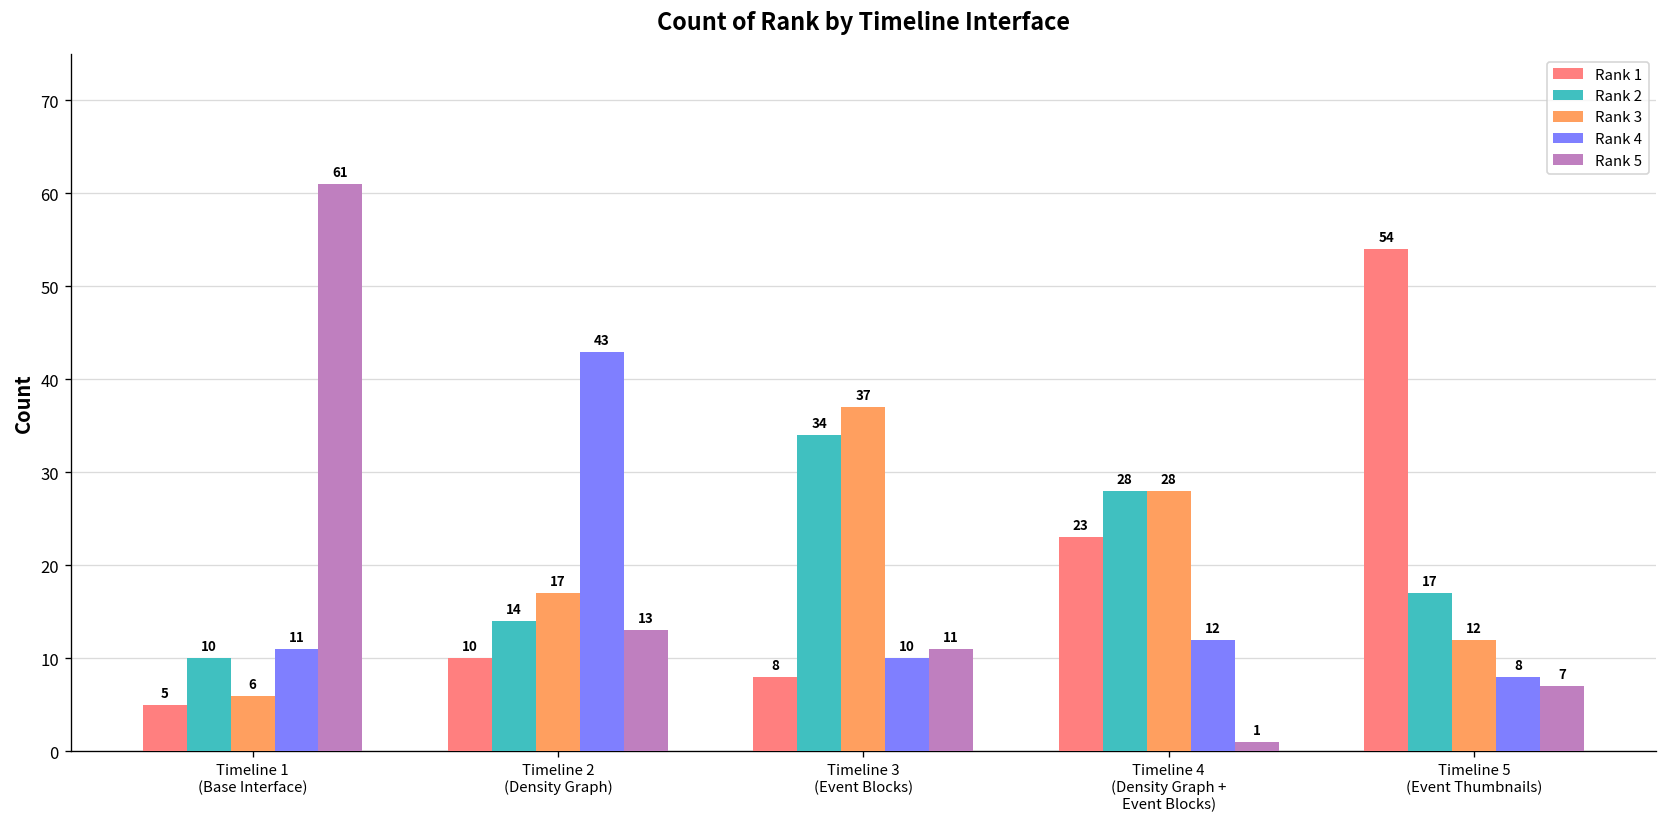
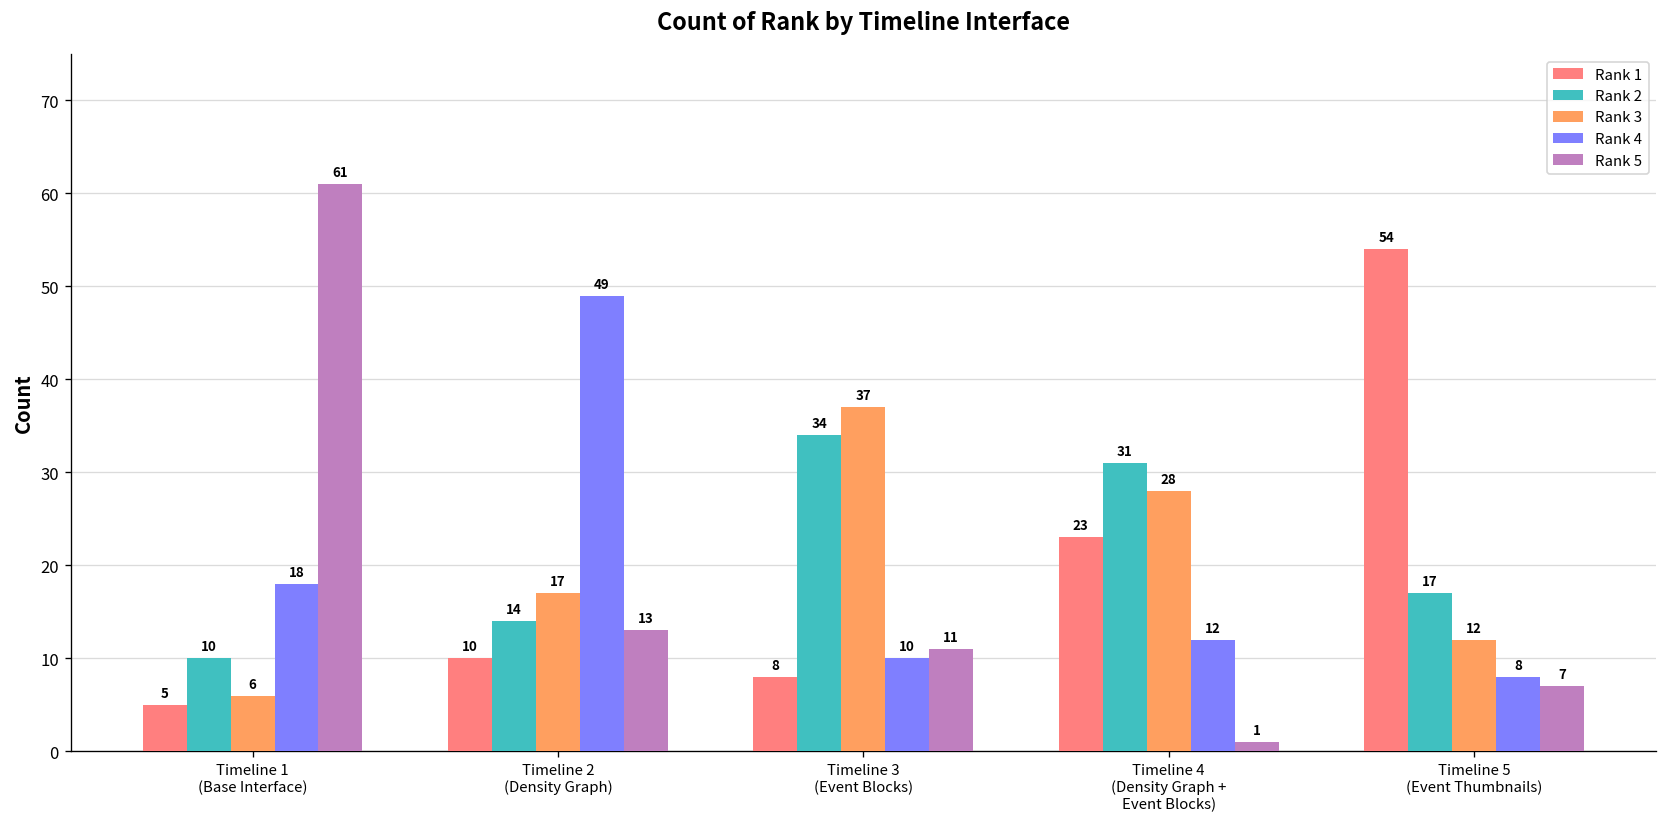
Rank 4, Timeline 1 (Base Interface): 11 -> 18
Rank 4, Timeline 2 (Density Graph): 43 -> 49
Rank 2, Timeline 4 (Density Graph + Event Blocks): 28 -> 31
